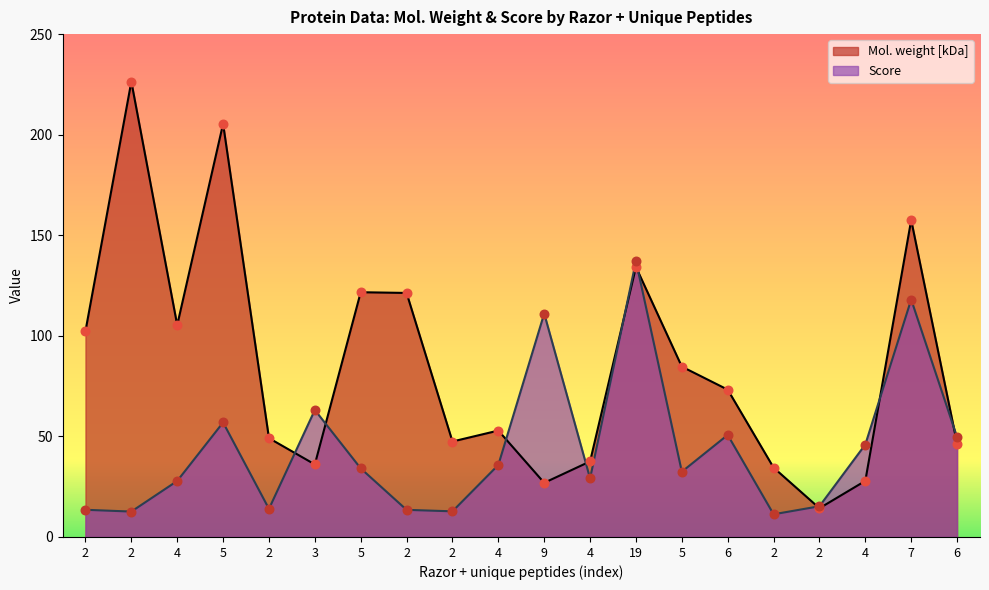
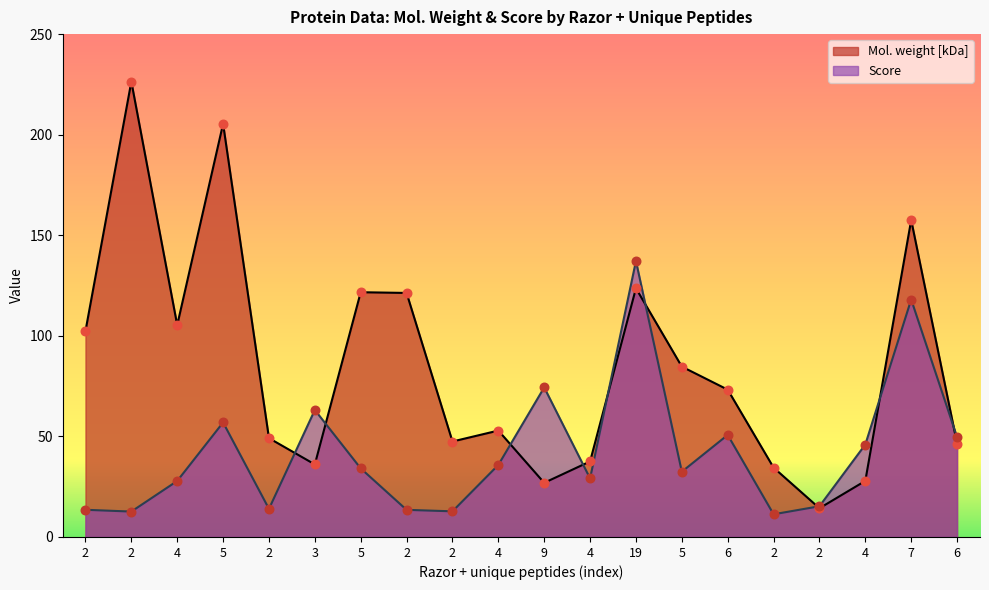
Score, 9: 111 -> 74
Mol. weight [kDa], 19: 134 -> 124
